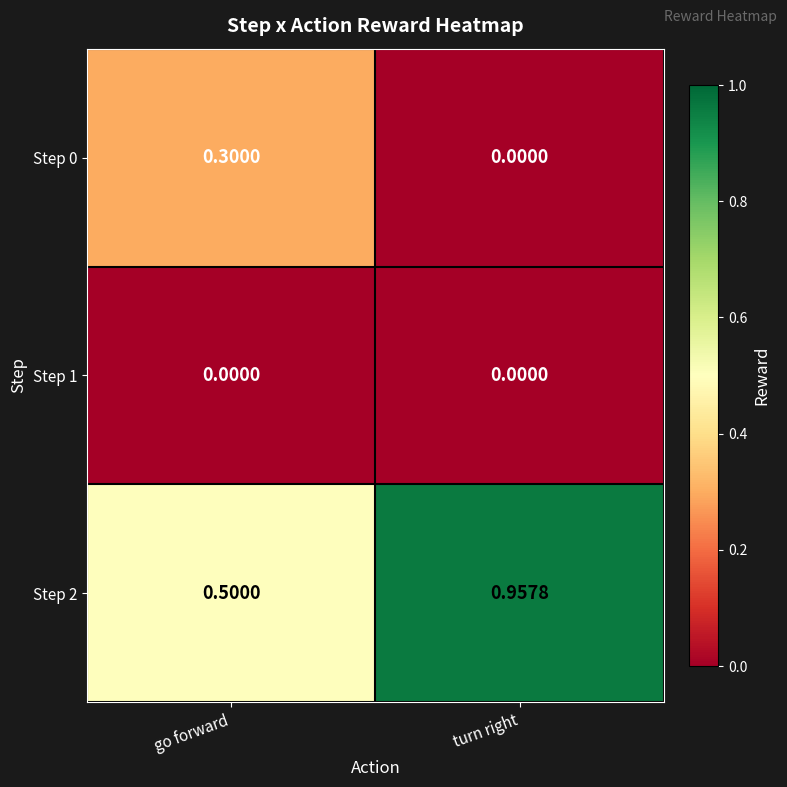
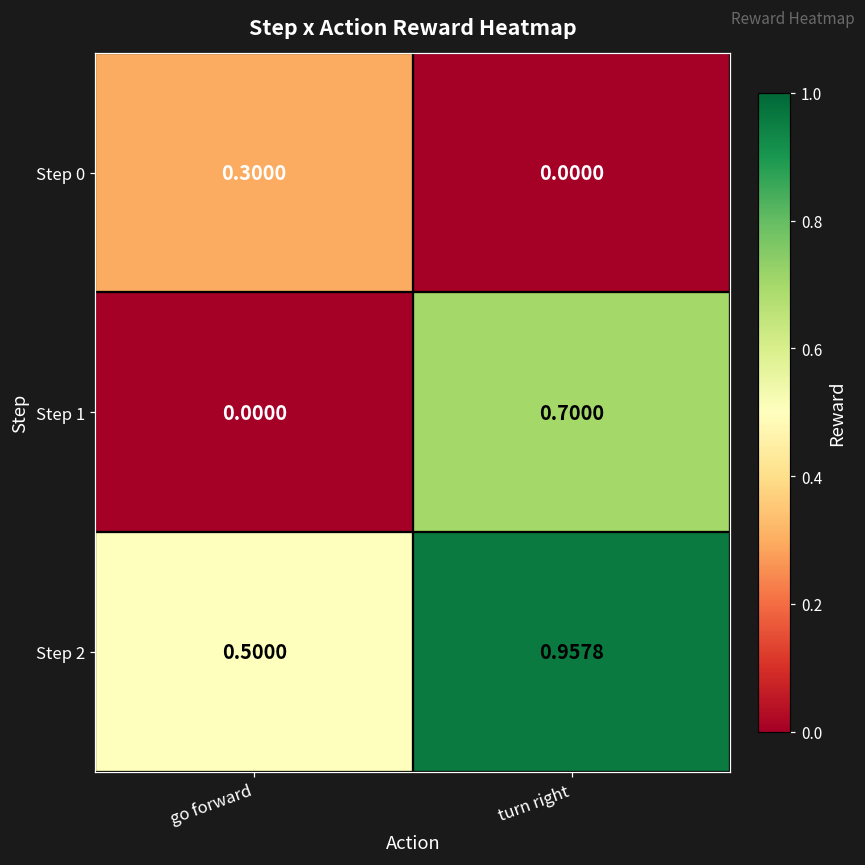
Step 1, turn right: 0.0000 -> 0.7000
